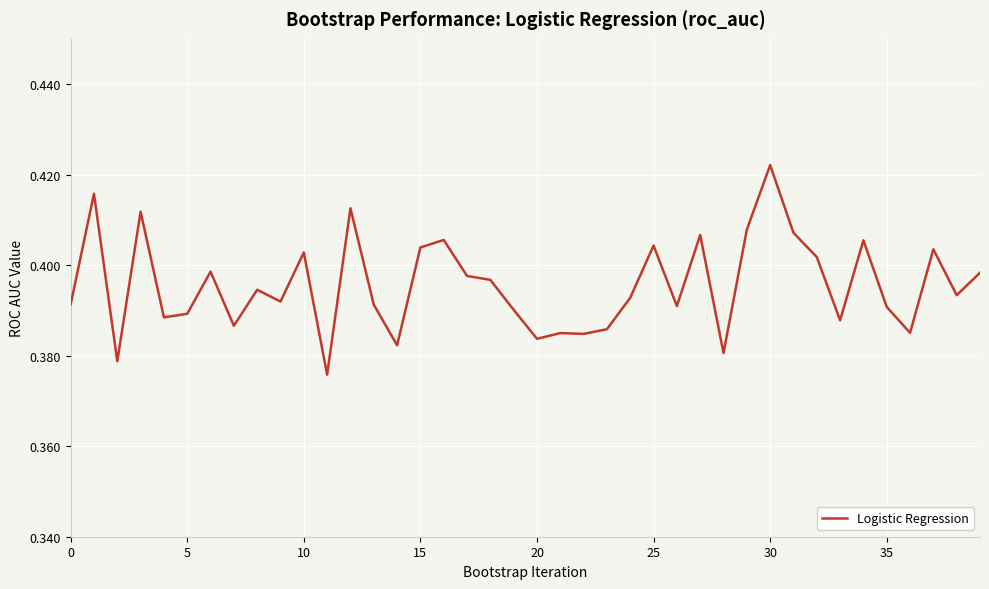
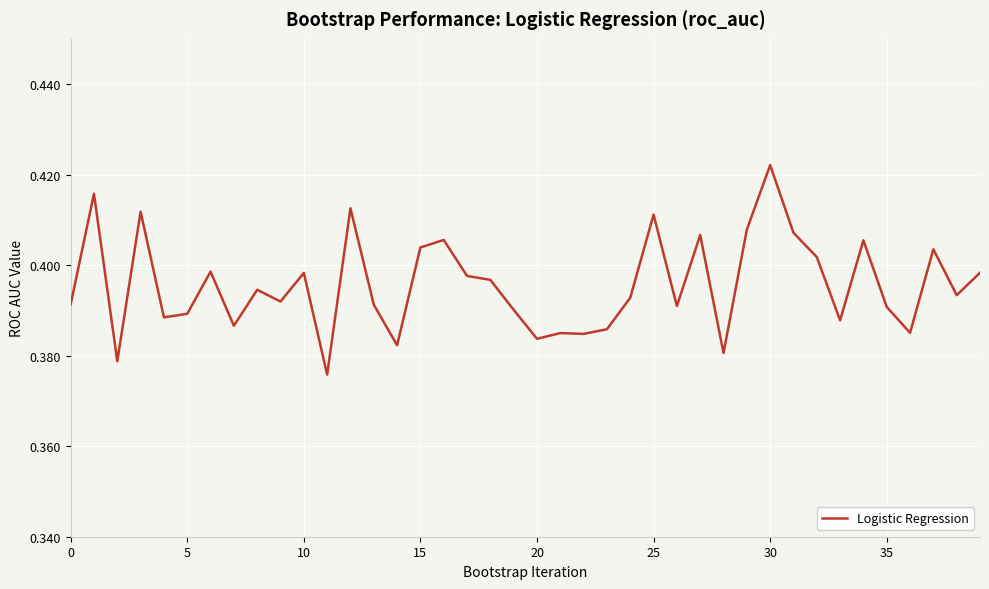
10: 0.403 -> 0.398
25: 0.404 -> 0.411
